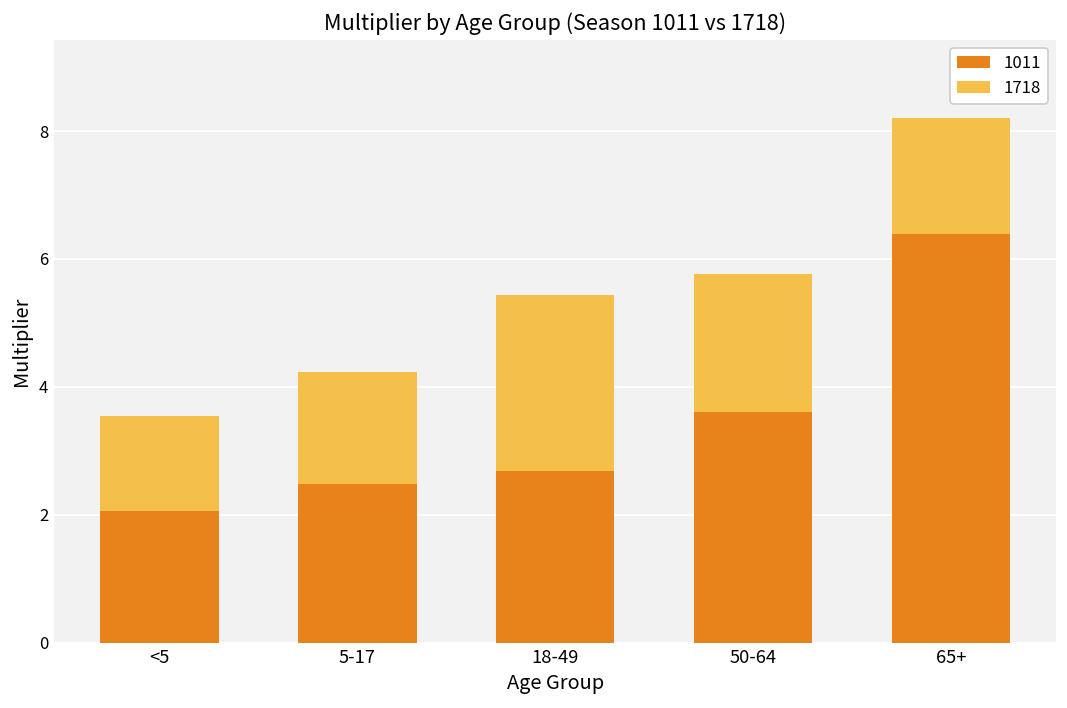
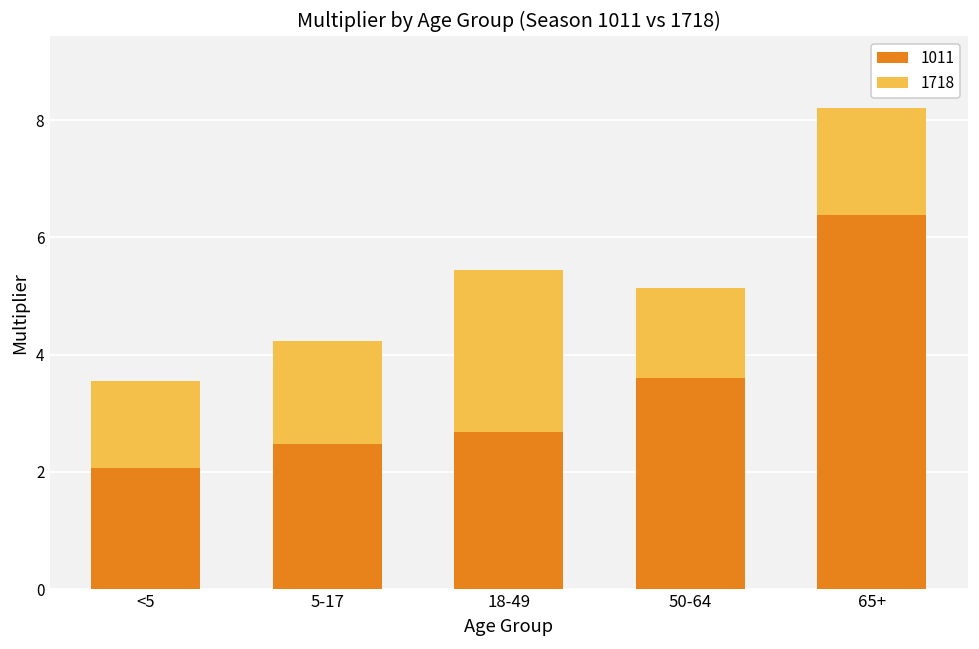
1718, 50-64: 2.2 -> 1.5
